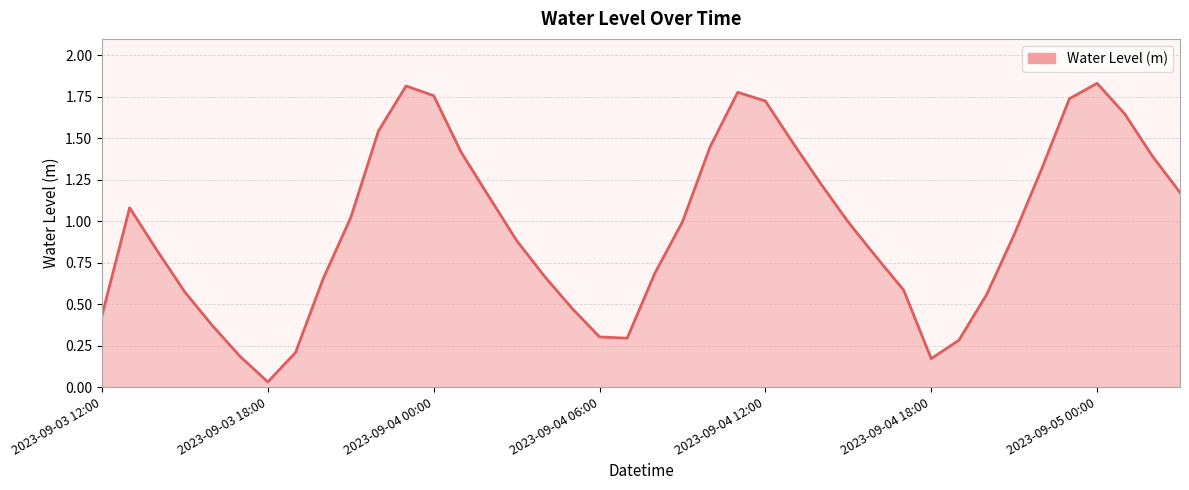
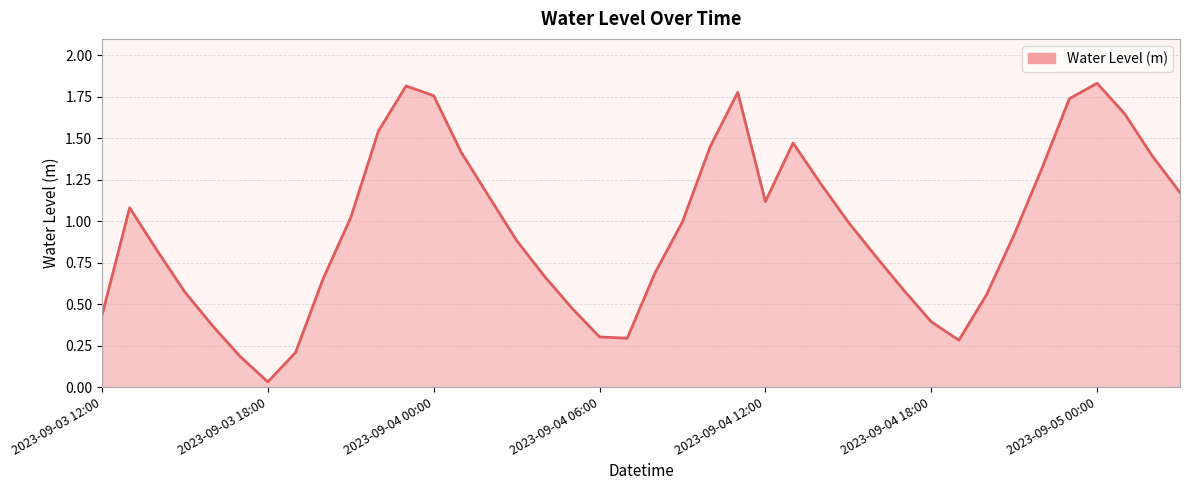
2023-09-04 12:00: 1.73 -> 1.12
2023-09-04 18:00: 0.17 -> 0.39
